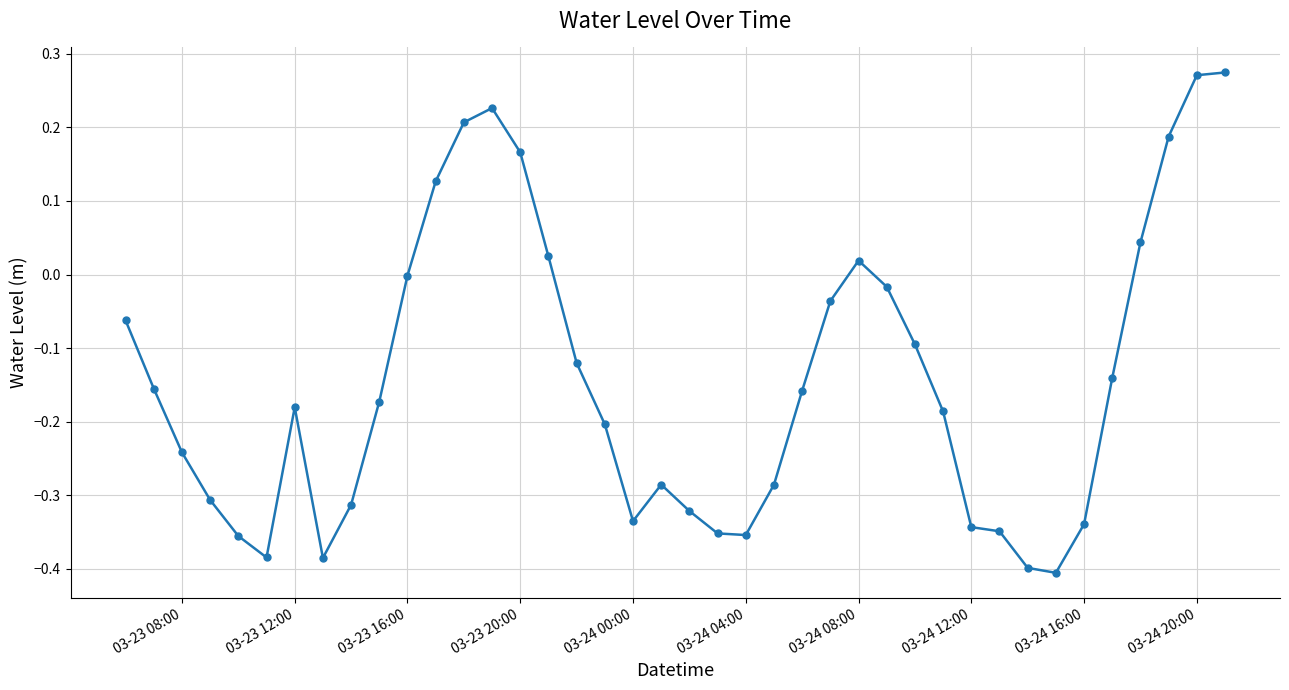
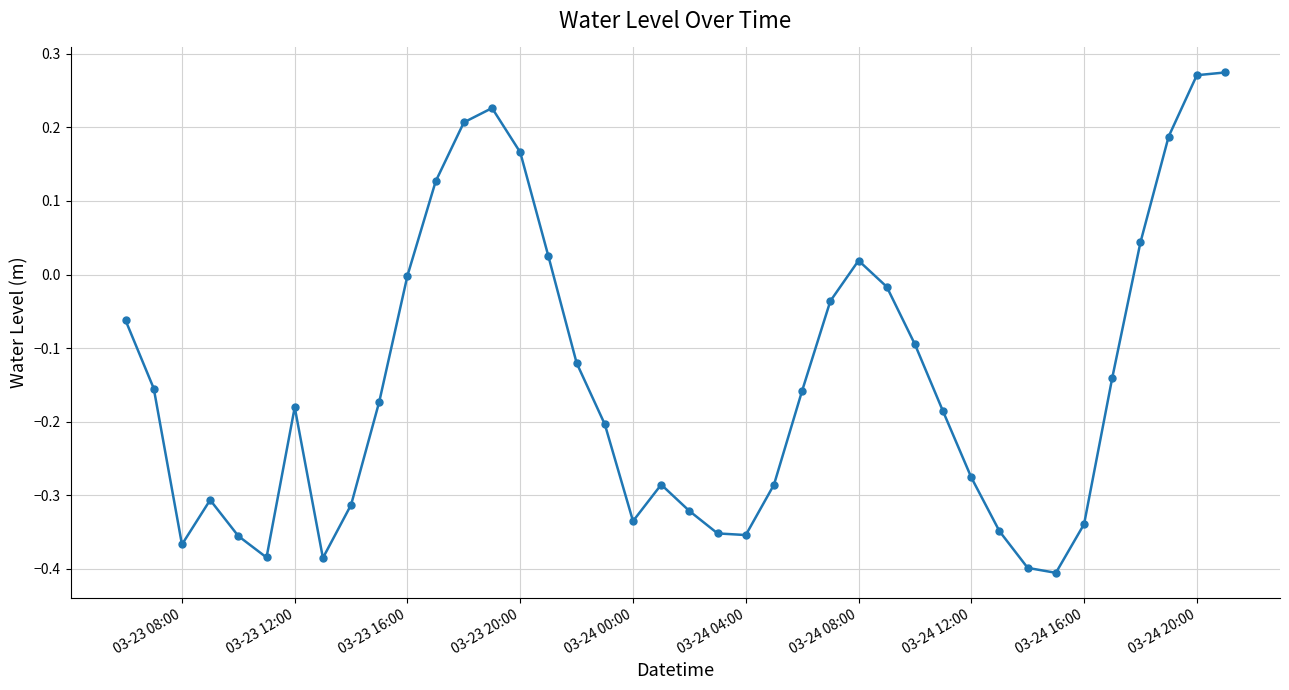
03-23 08:00: -0.24 -> -0.37
03-24 12:00: -0.34 -> -0.28
